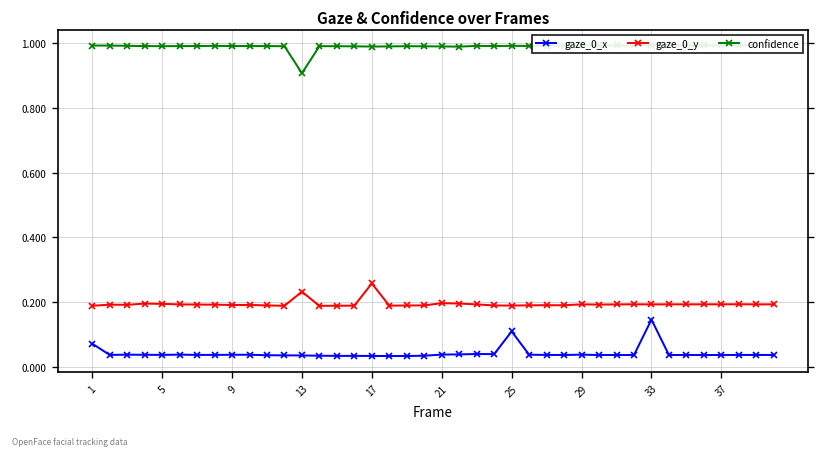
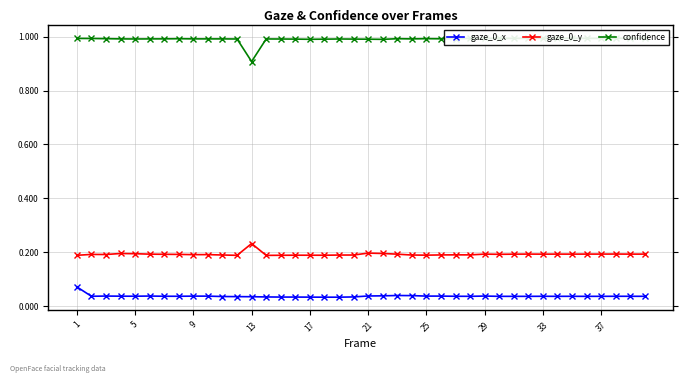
gaze_0_y, 17: 0.26 -> 0.19
gaze_0_x, 25: 0.11 -> 0.04
gaze_0_x, 33: 0.15 -> 0.04
